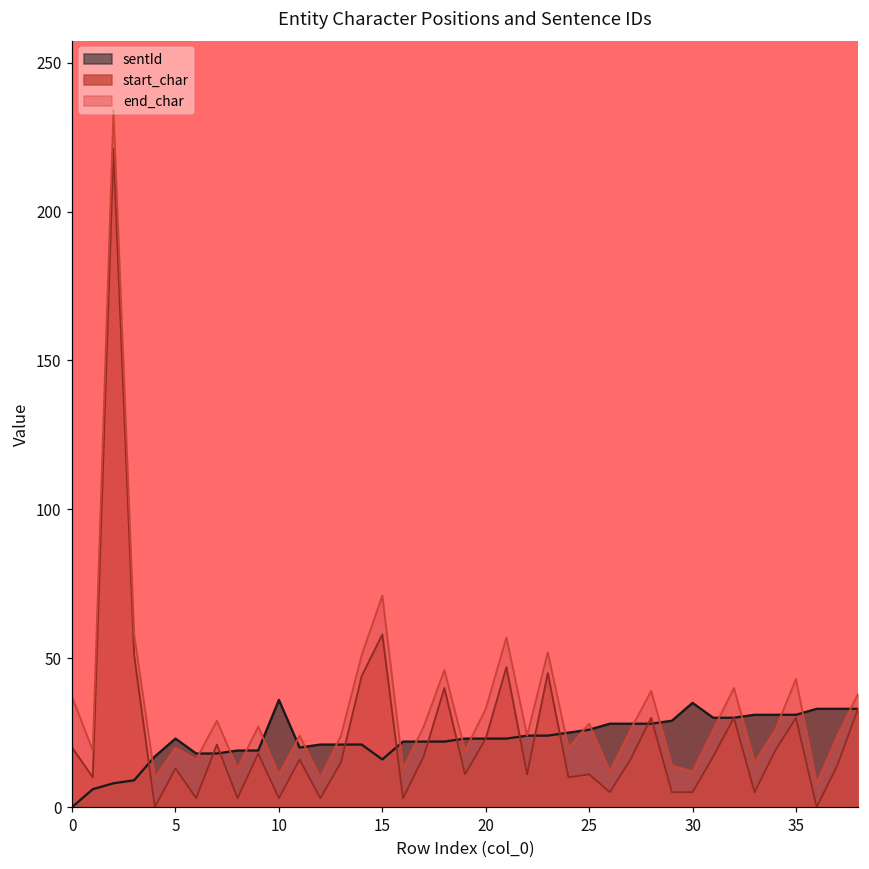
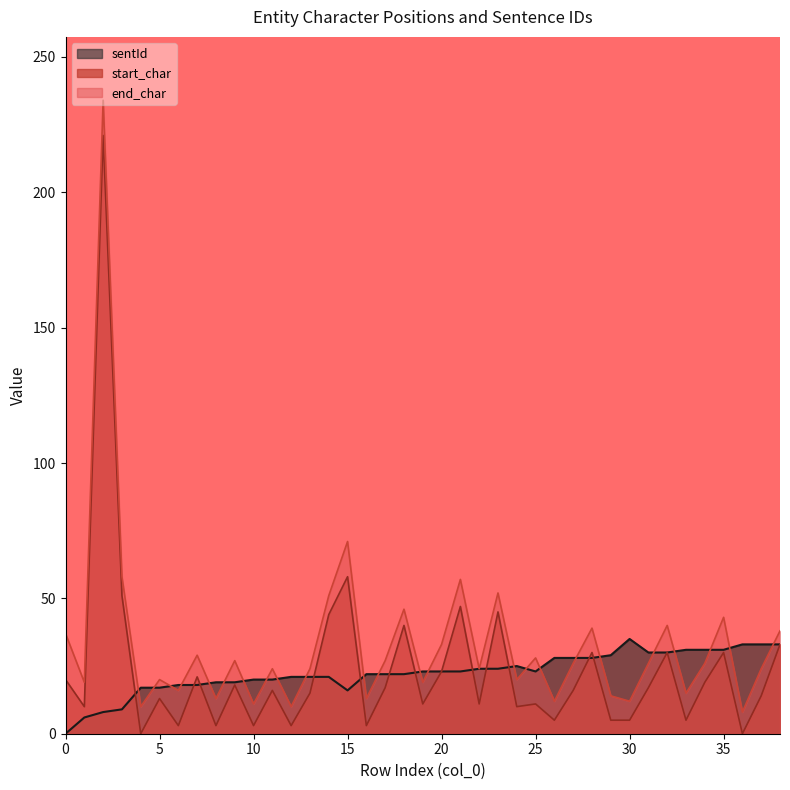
sentId, 5: 23 -> 17
sentId, 10: 36 -> 20
sentId, 25: 26 -> 23
